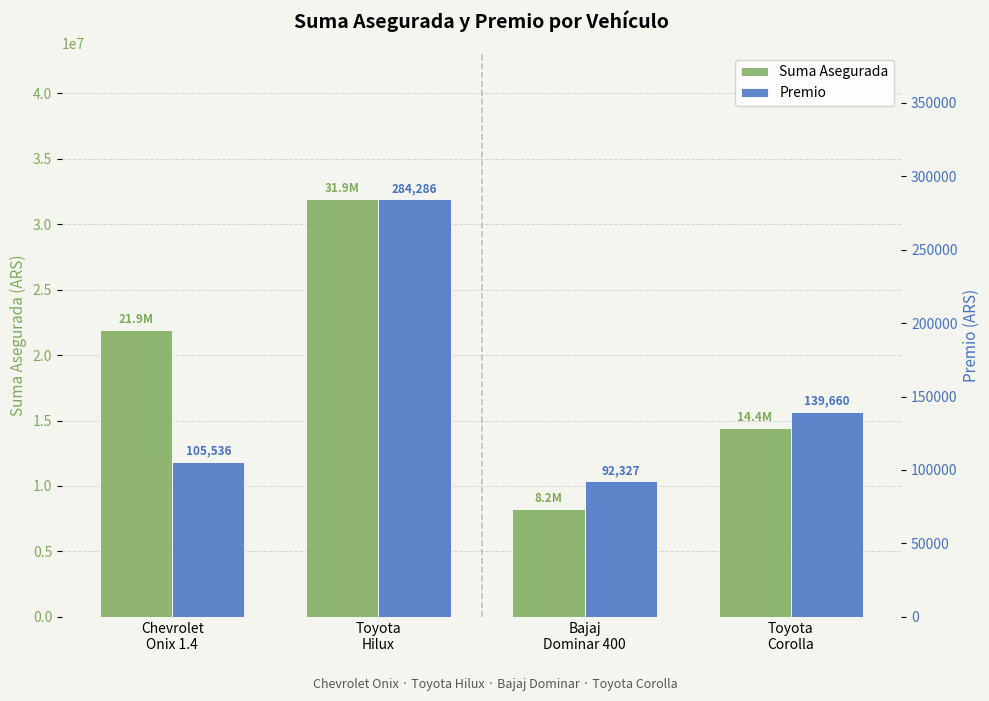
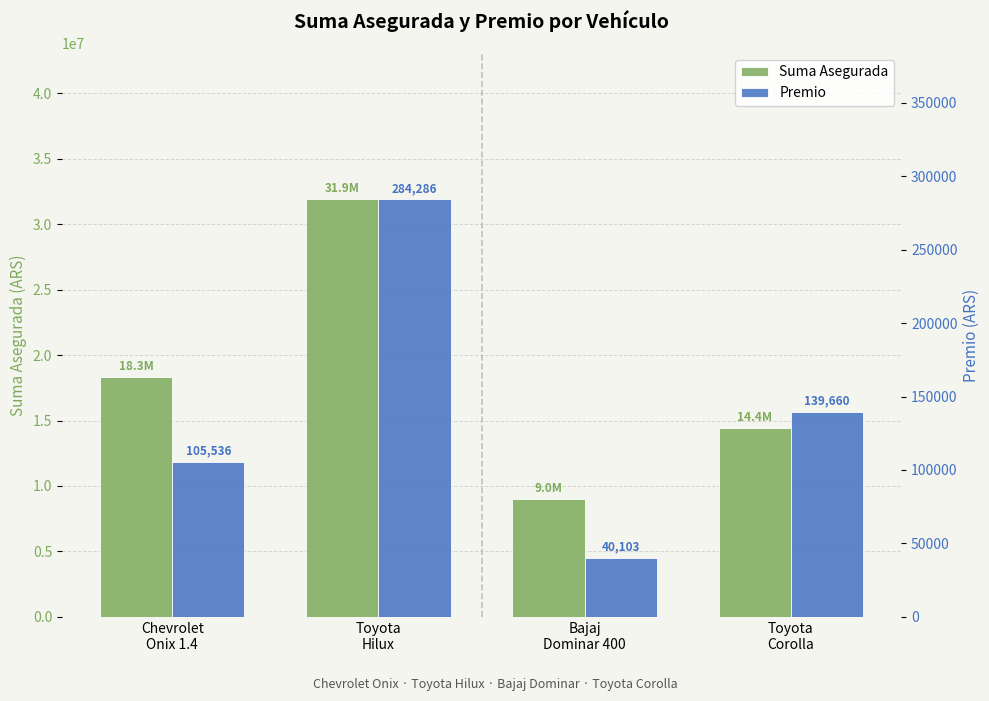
Suma Asegurada, Chevrolet Onix 1.4: 21.9M -> 18.3M
Suma Asegurada, Bajaj Dominar 400: 8.2M -> 9.0M
Premio, Bajaj Dominar 400: 92,327 -> 40,103
